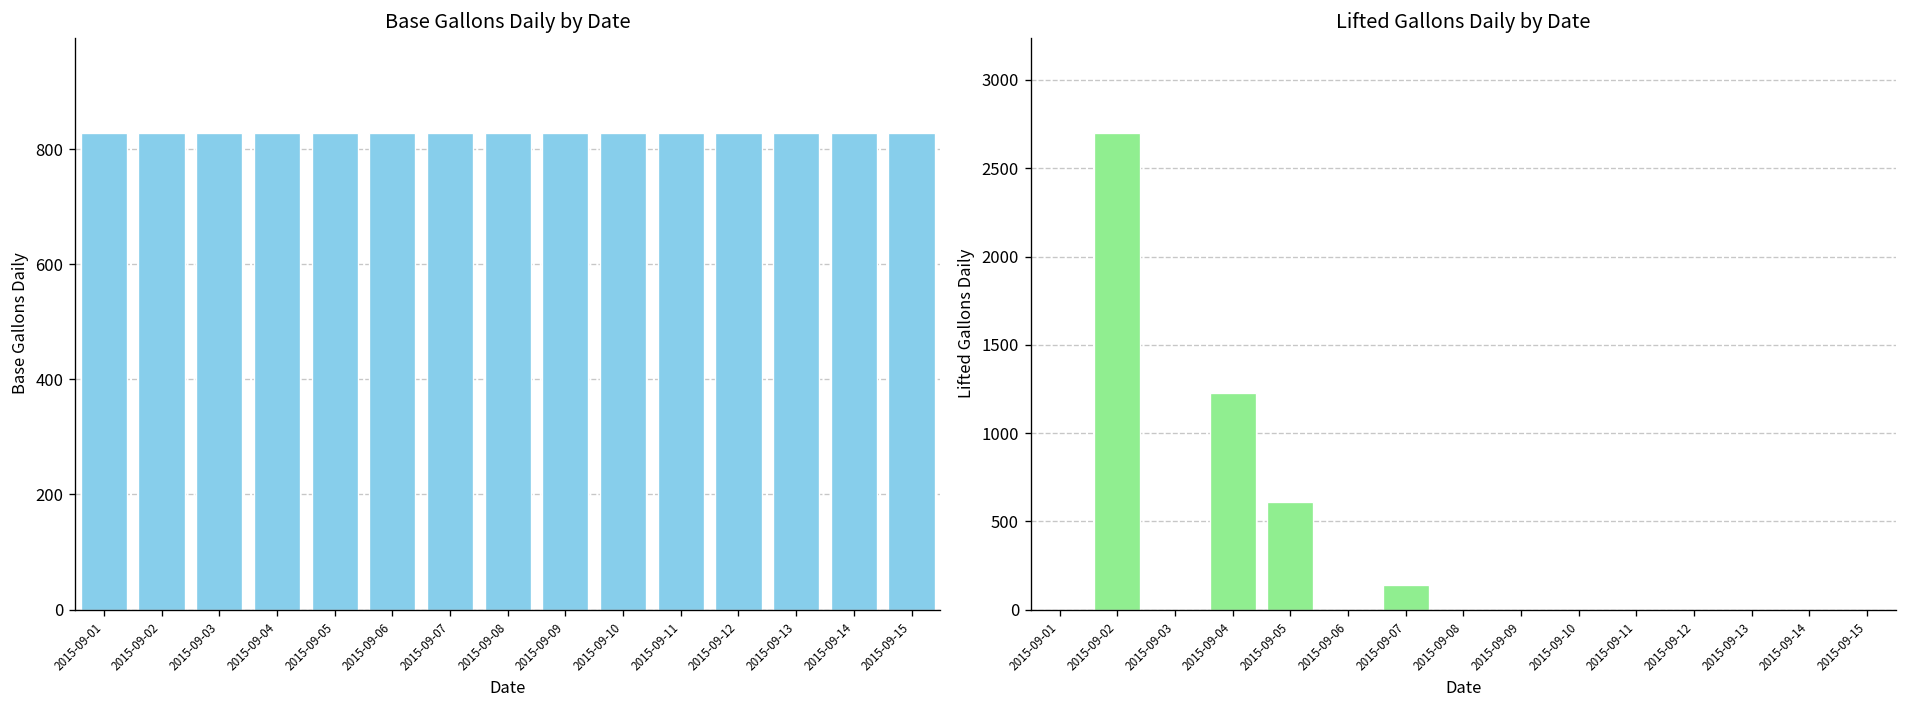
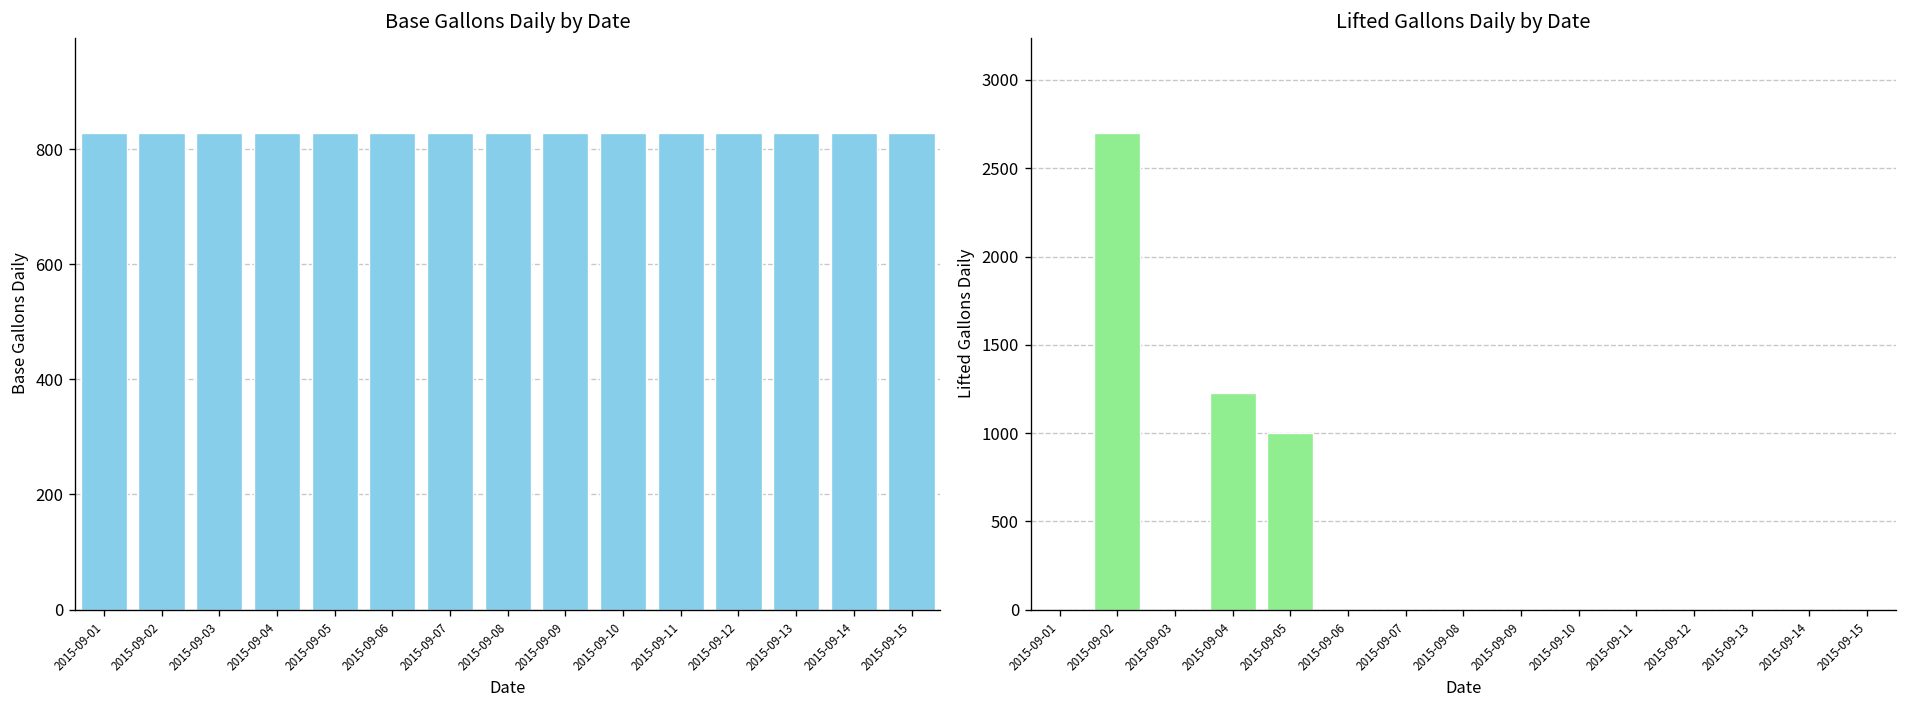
Lifted Gallons Daily by Date, 2015-09-05: 610 -> 1000
Lifted Gallons Daily by Date, 2015-09-07: 140 -> 0
